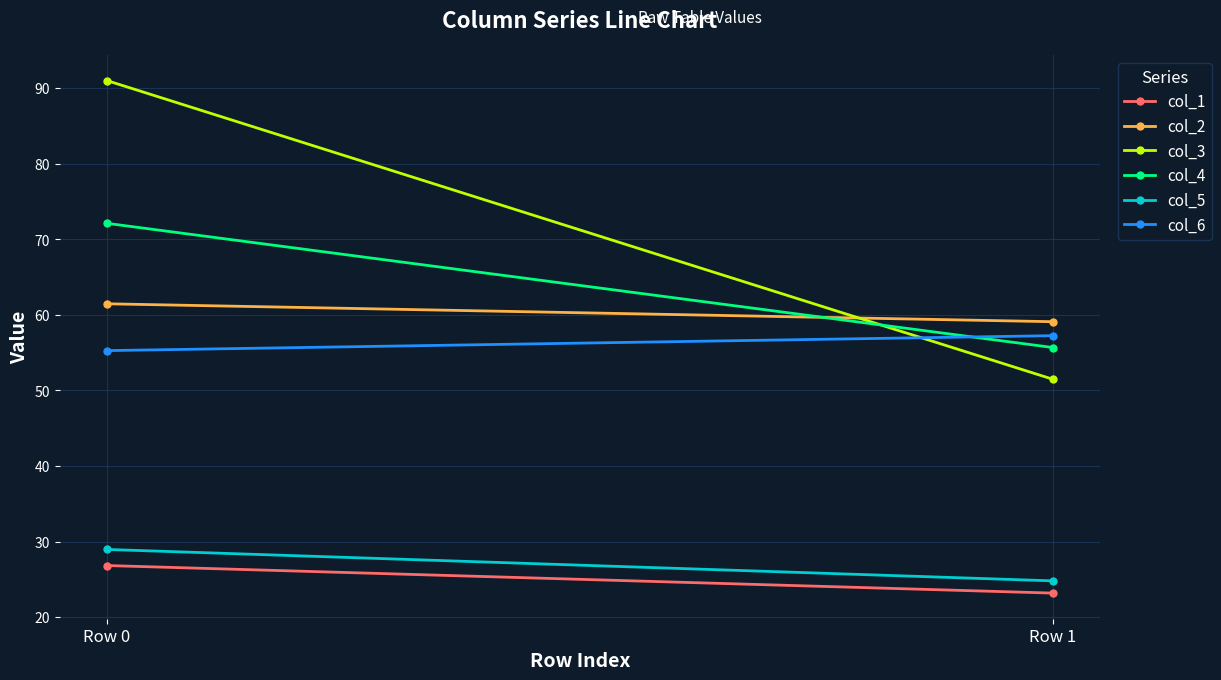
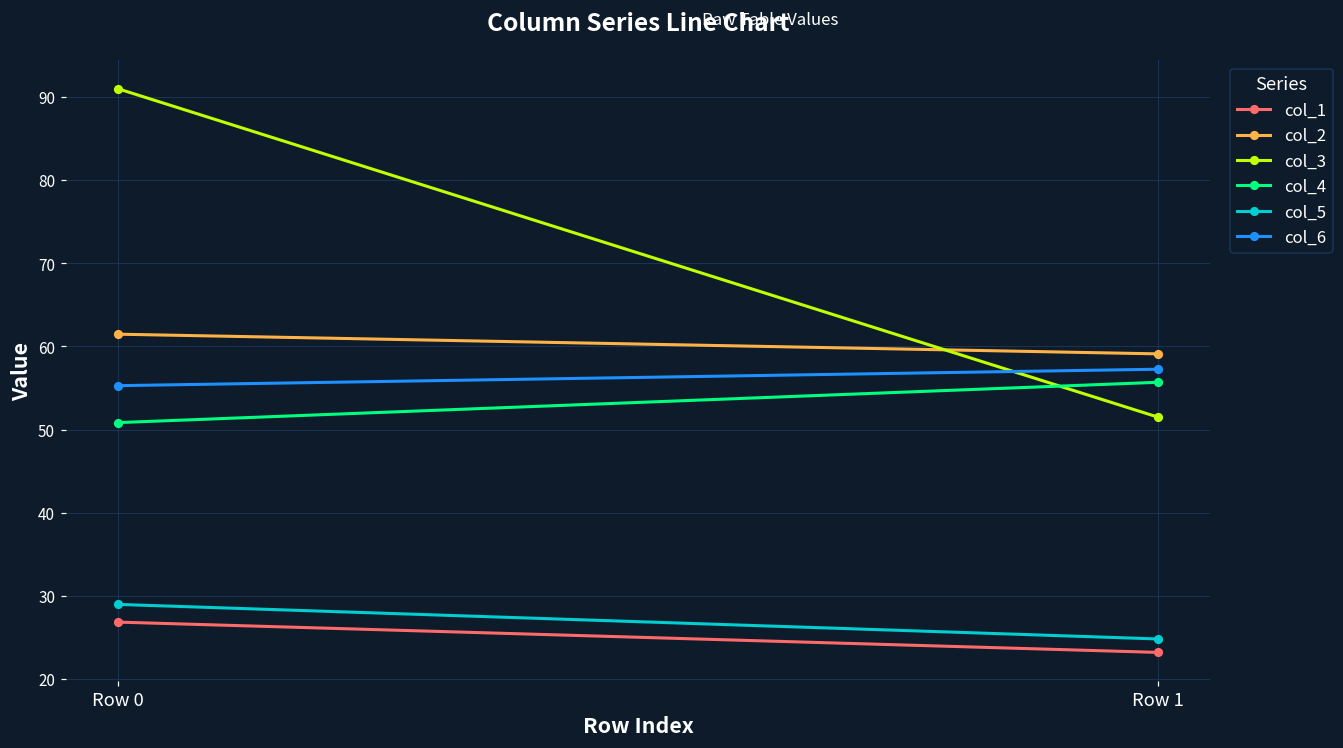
col_4, Row 0: 72 -> 51
